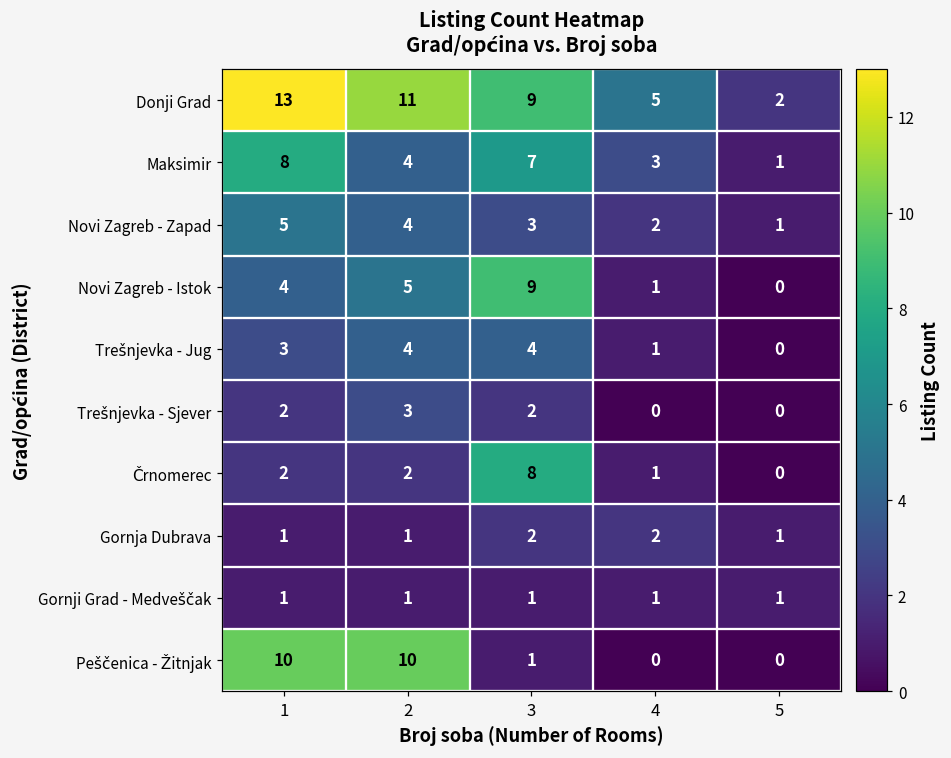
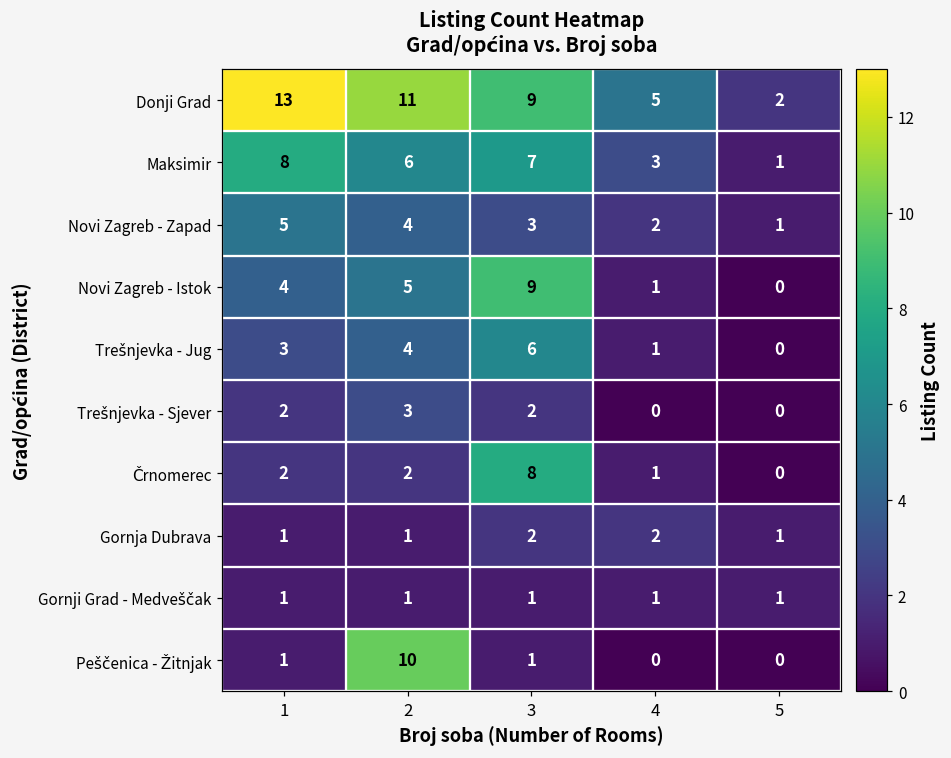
Maksimir, 2: 4 -> 6
Trešnjevka - Jug, 3: 4 -> 6
Peščenica - Žitnjak, 1: 10 -> 1
